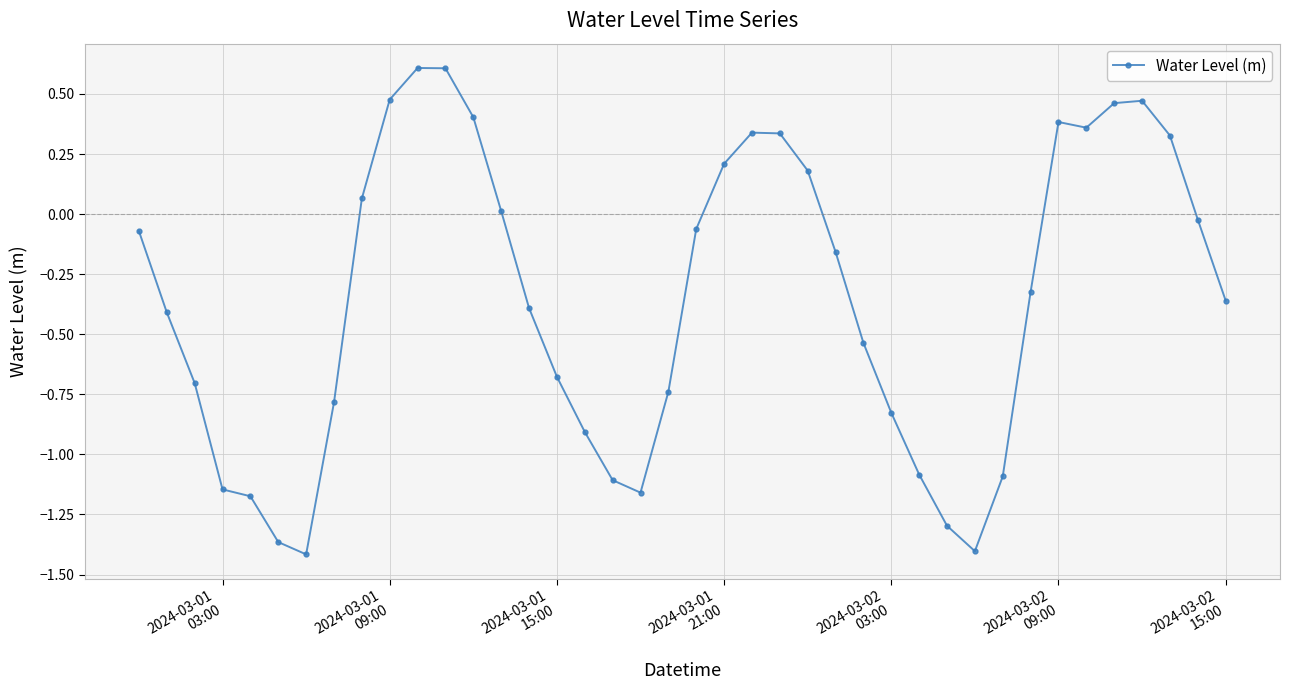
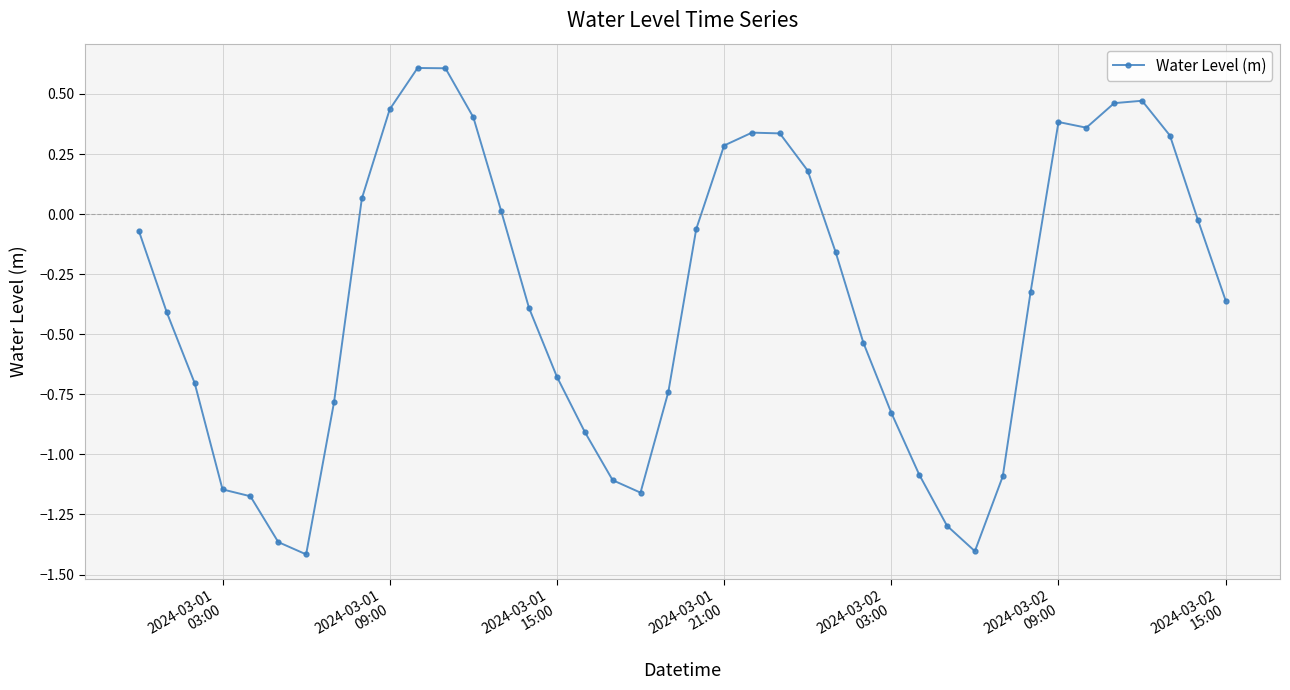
2024-03-01 09:00: 0.48 -> 0.44
2024-03-01 21:00: 0.21 -> 0.29
